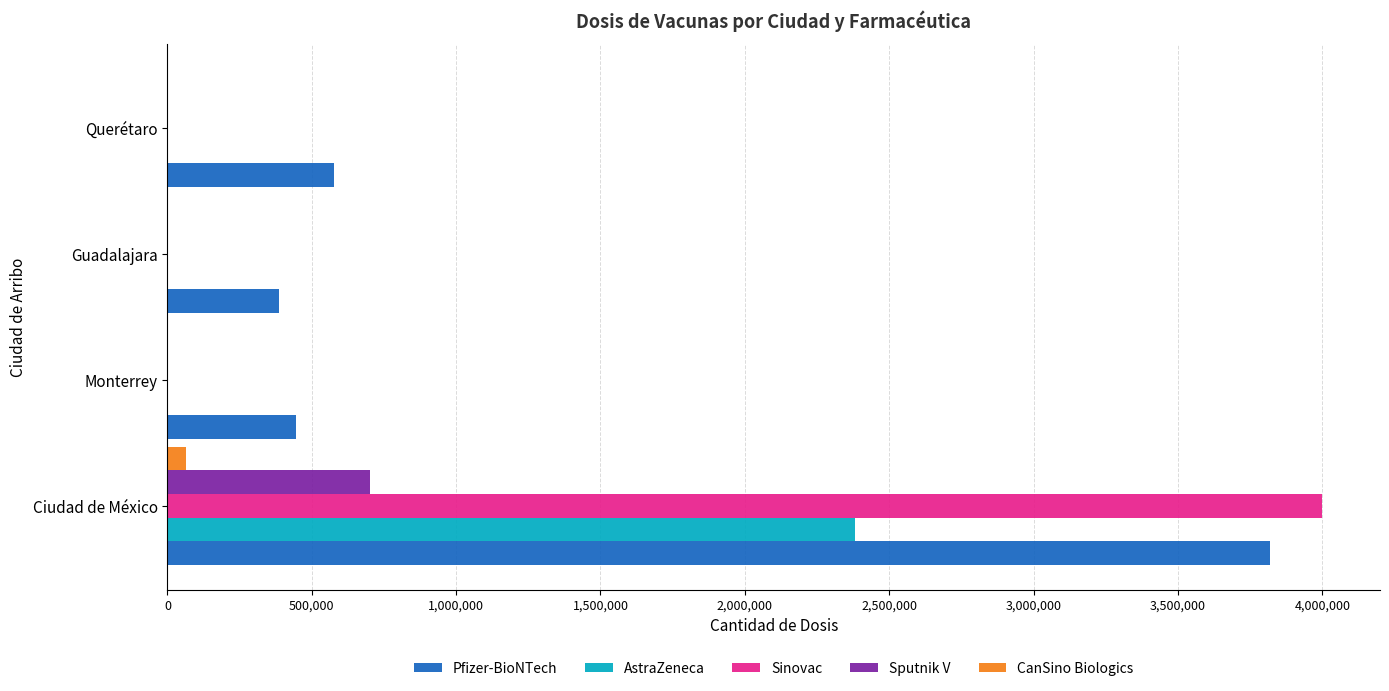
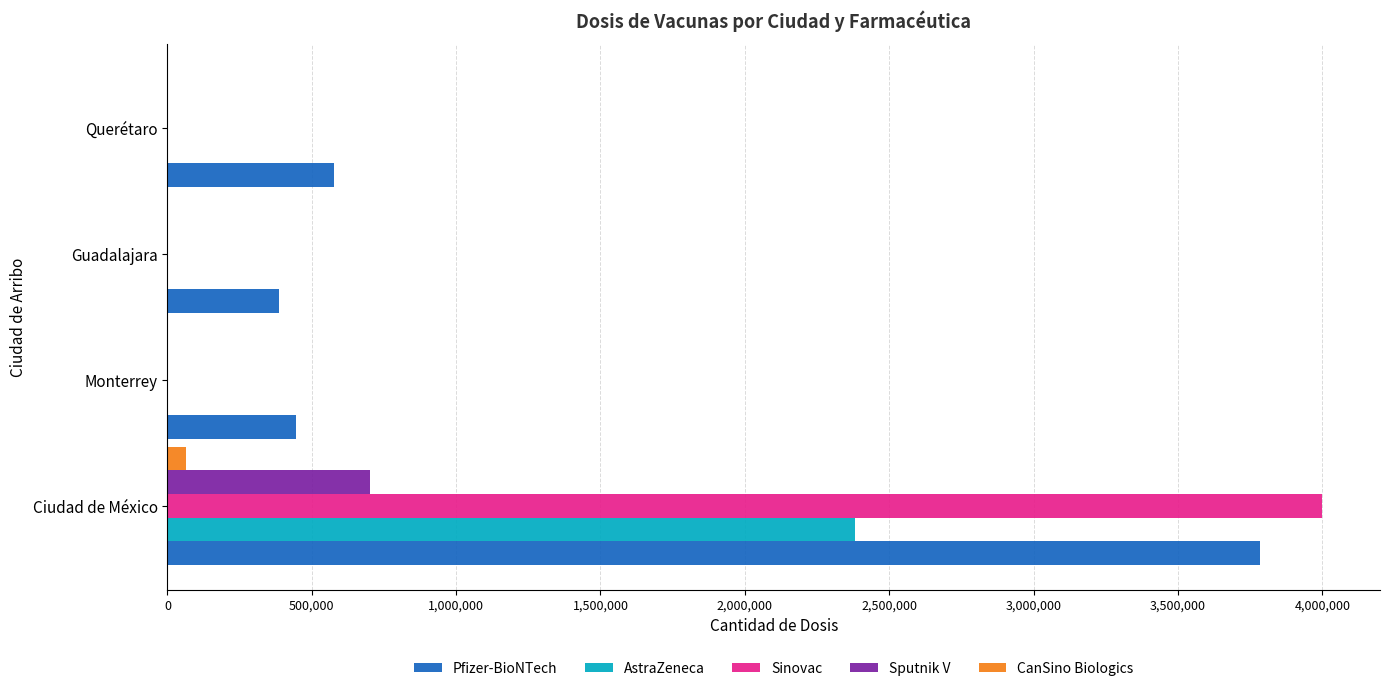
Pfizer-BioNTech, Ciudad de México: 3,820,000 -> 3,780,000
